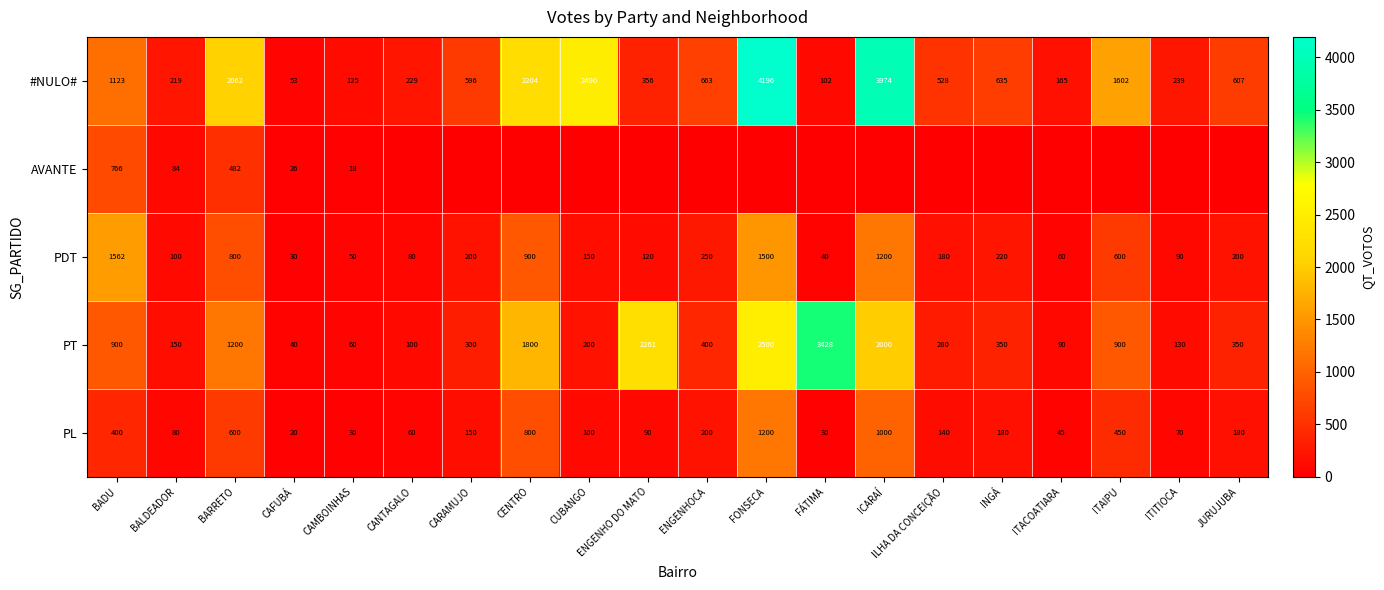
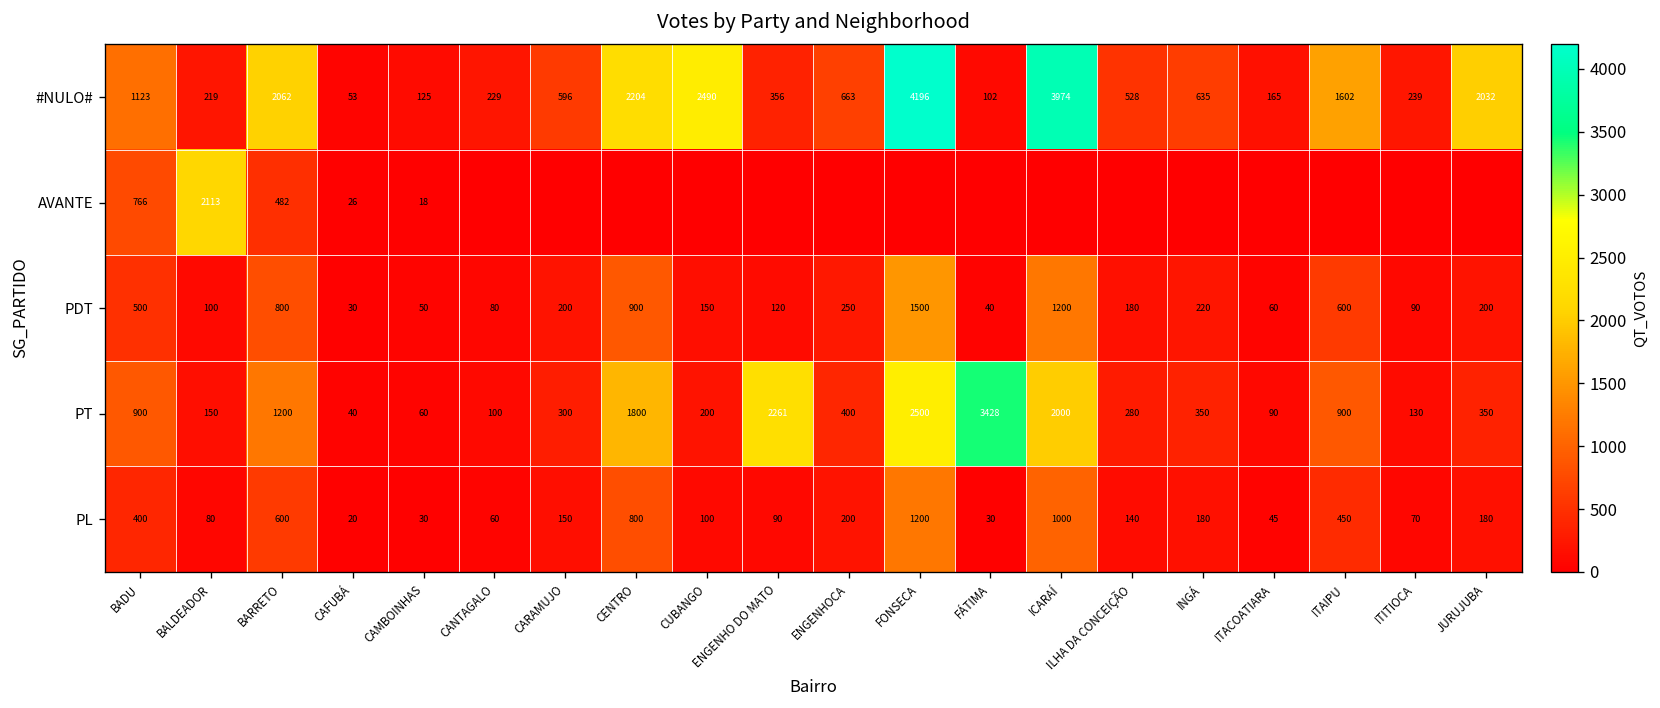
#NULO#, JURUJUBA: 607 -> 2032
AVANTE, BALDEADOR: 84 -> 2113
PDT, BADU: 1562 -> 500
